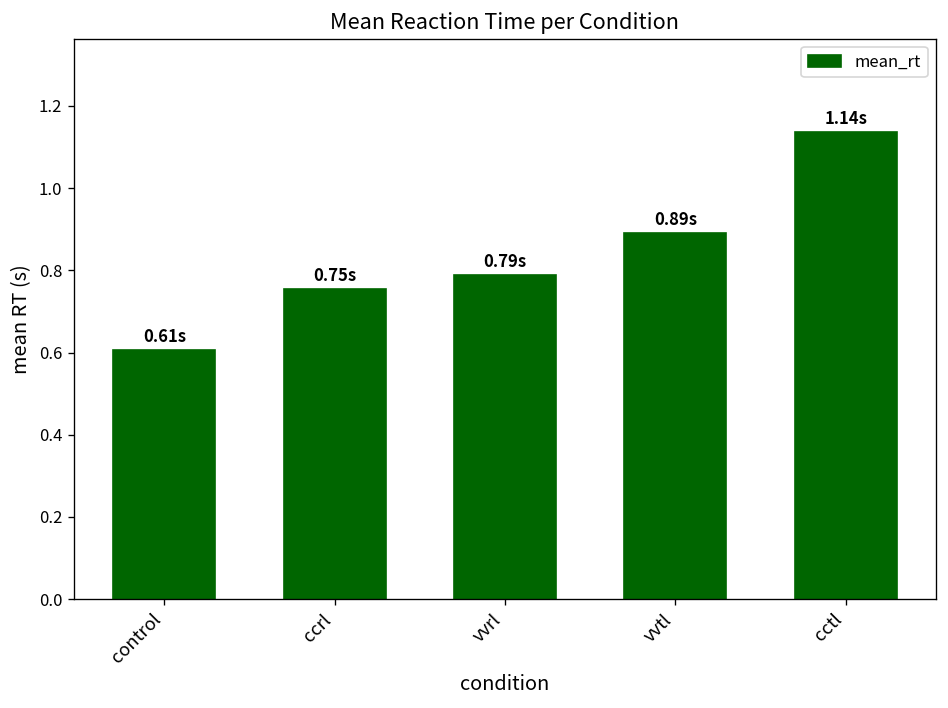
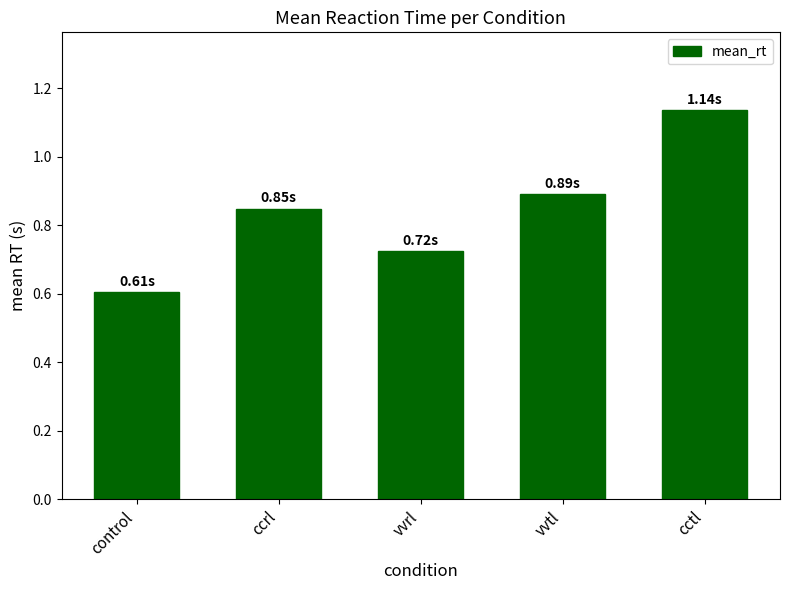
ccrl: 0.75s -> 0.85s
vvrl: 0.79s -> 0.72s
